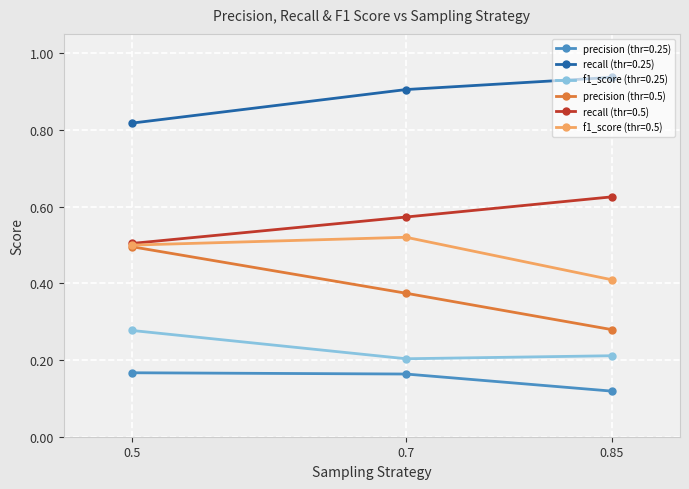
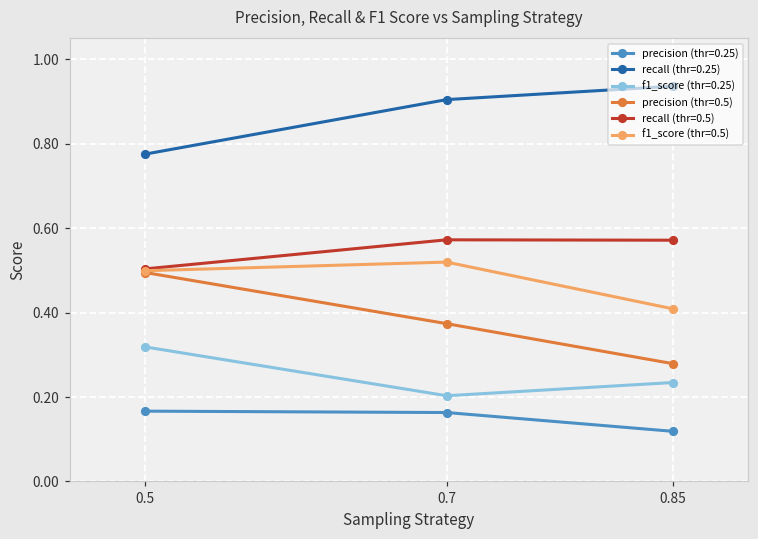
recall (thr=0.25), 0.5: 0.82 -> 0.78
f1_score (thr=0.25), 0.5: 0.28 -> 0.32
f1_score (thr=0.25), 0.85: 0.21 -> 0.23
recall (thr=0.5), 0.85: 0.63 -> 0.57
